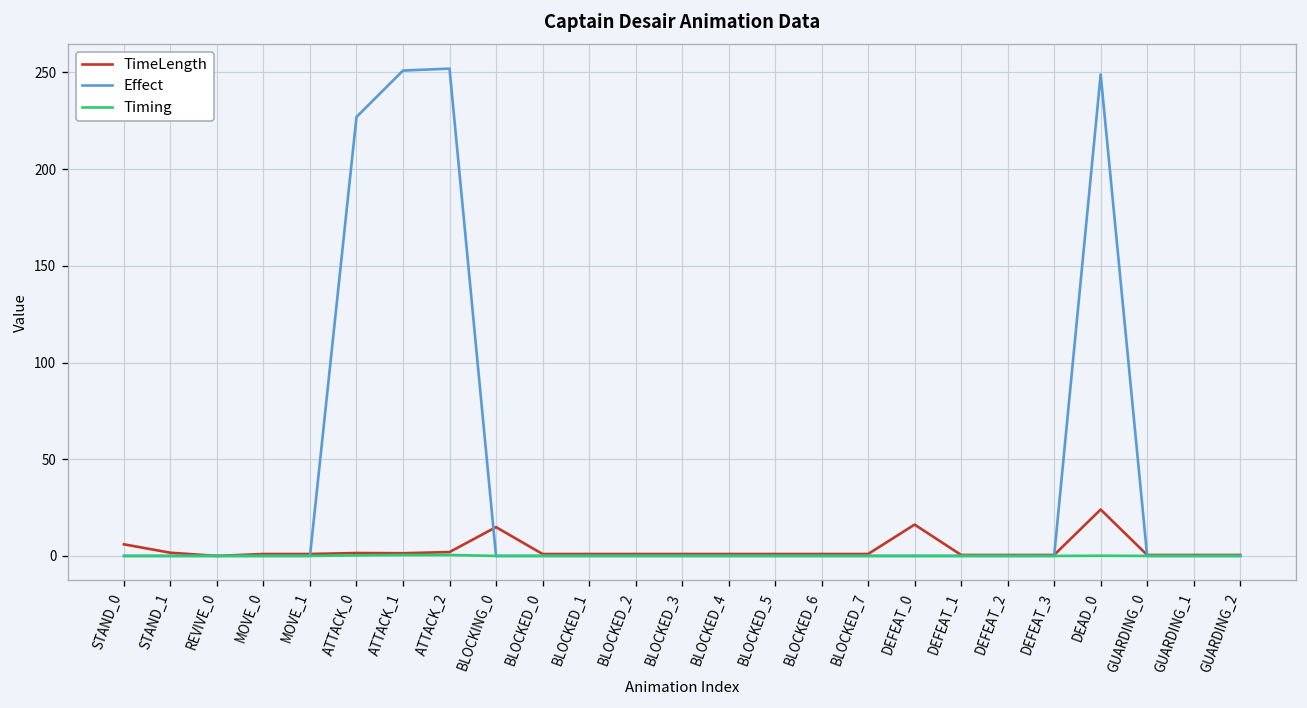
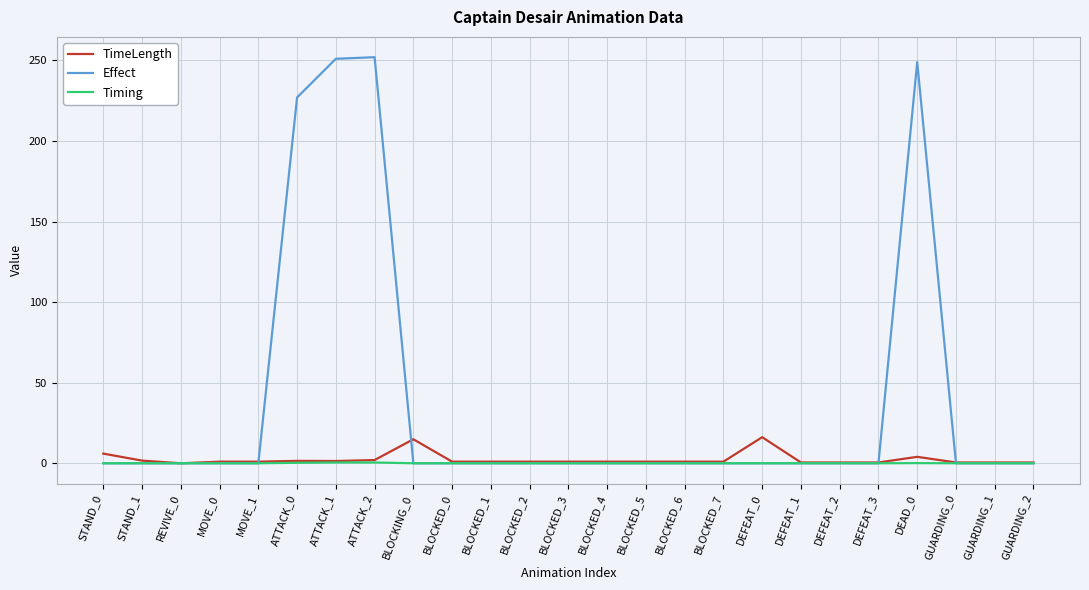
TimeLength, DEAD_0: 24 -> 4
